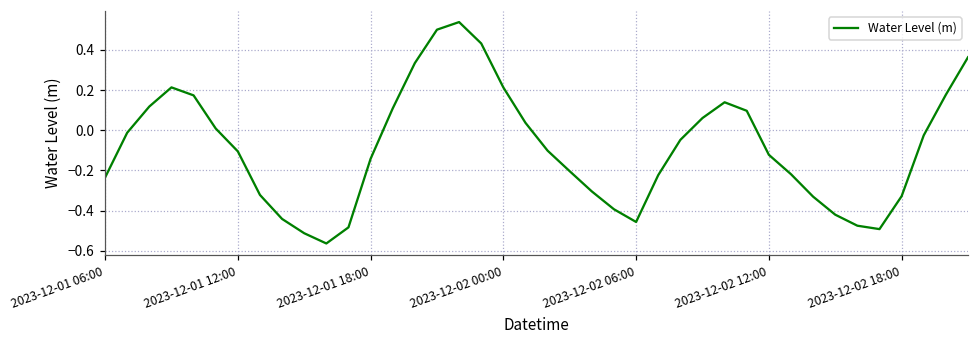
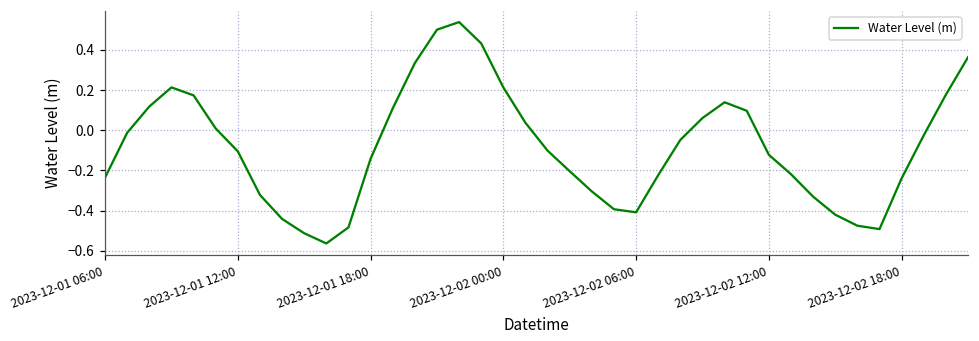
2023-12-02 06:00: -0.46 -> -0.41
2023-12-02 18:00: -0.33 -> -0.24
